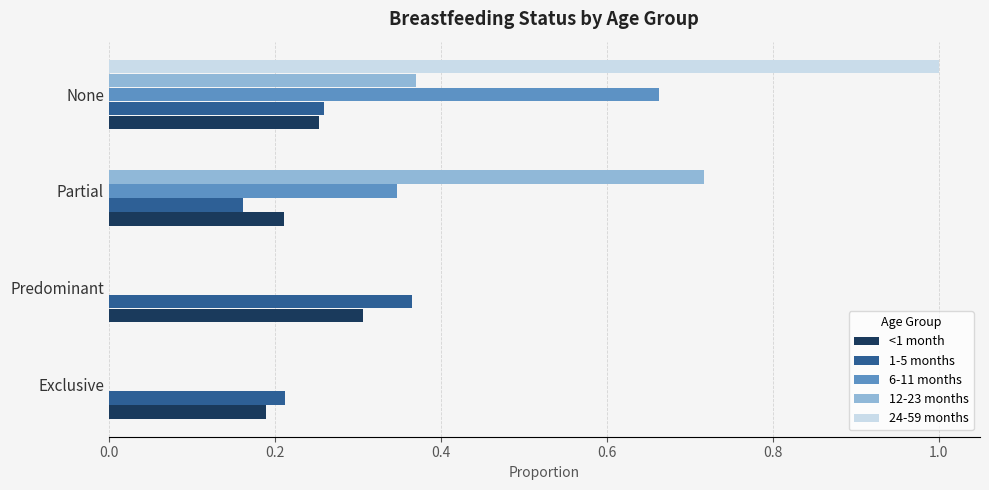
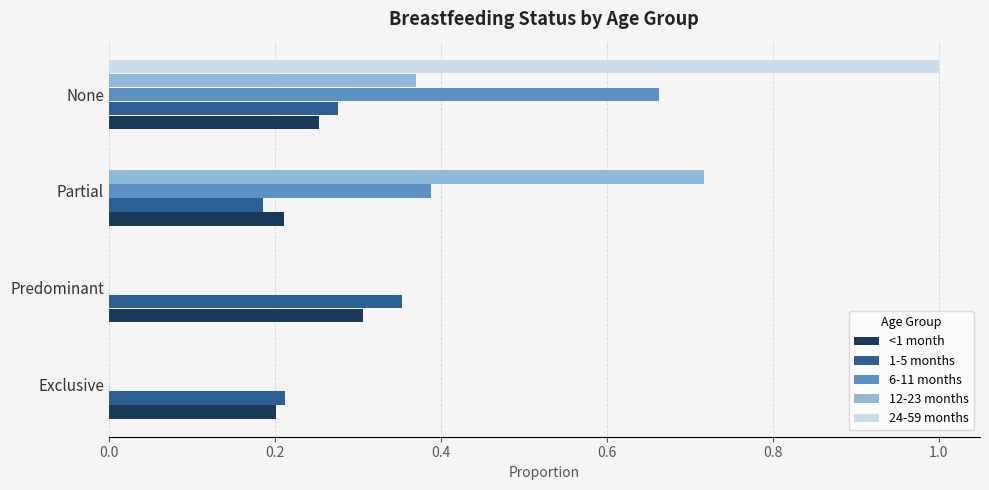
1-5 months, None: 0.26 -> 0.28
6-11 months, Partial: 0.35 -> 0.39
1-5 months, Partial: 0.16 -> 0.19
1-5 months, Predominant: 0.37 -> 0.35
<1 month, Exclusive: 0.19 -> 0.20
